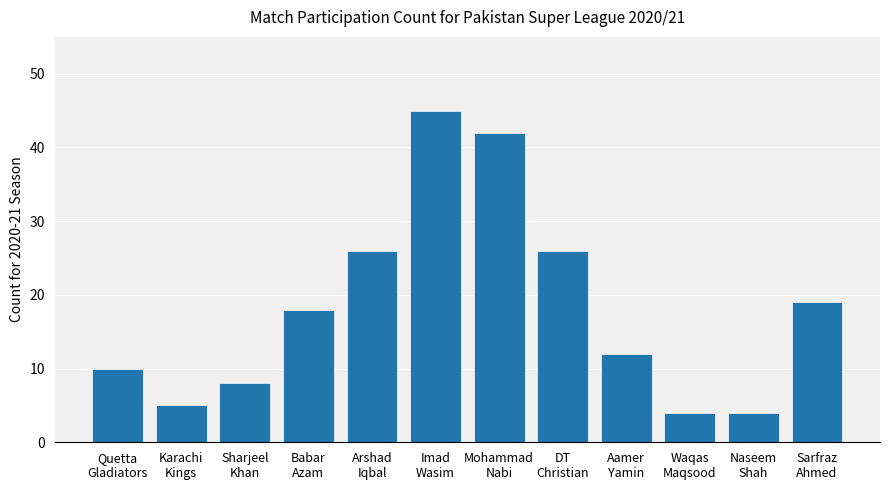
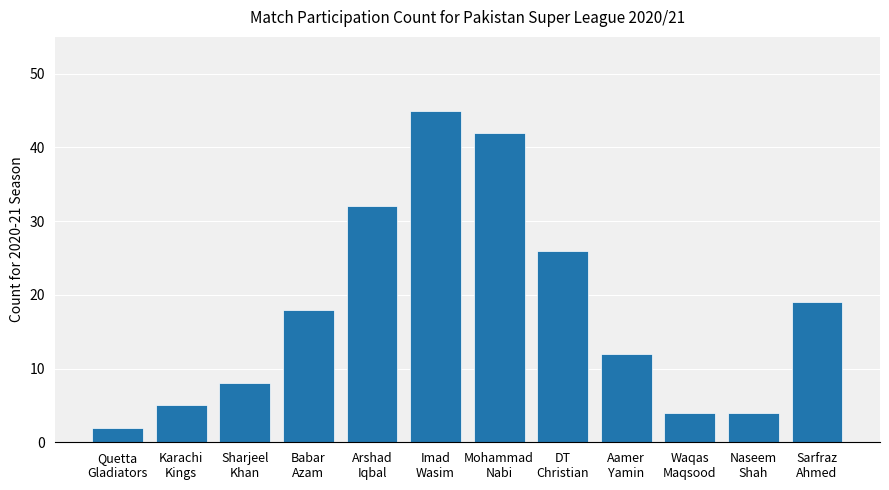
Quetta Gladiators: 10 -> 2
Arshad Iqbal: 26 -> 32
